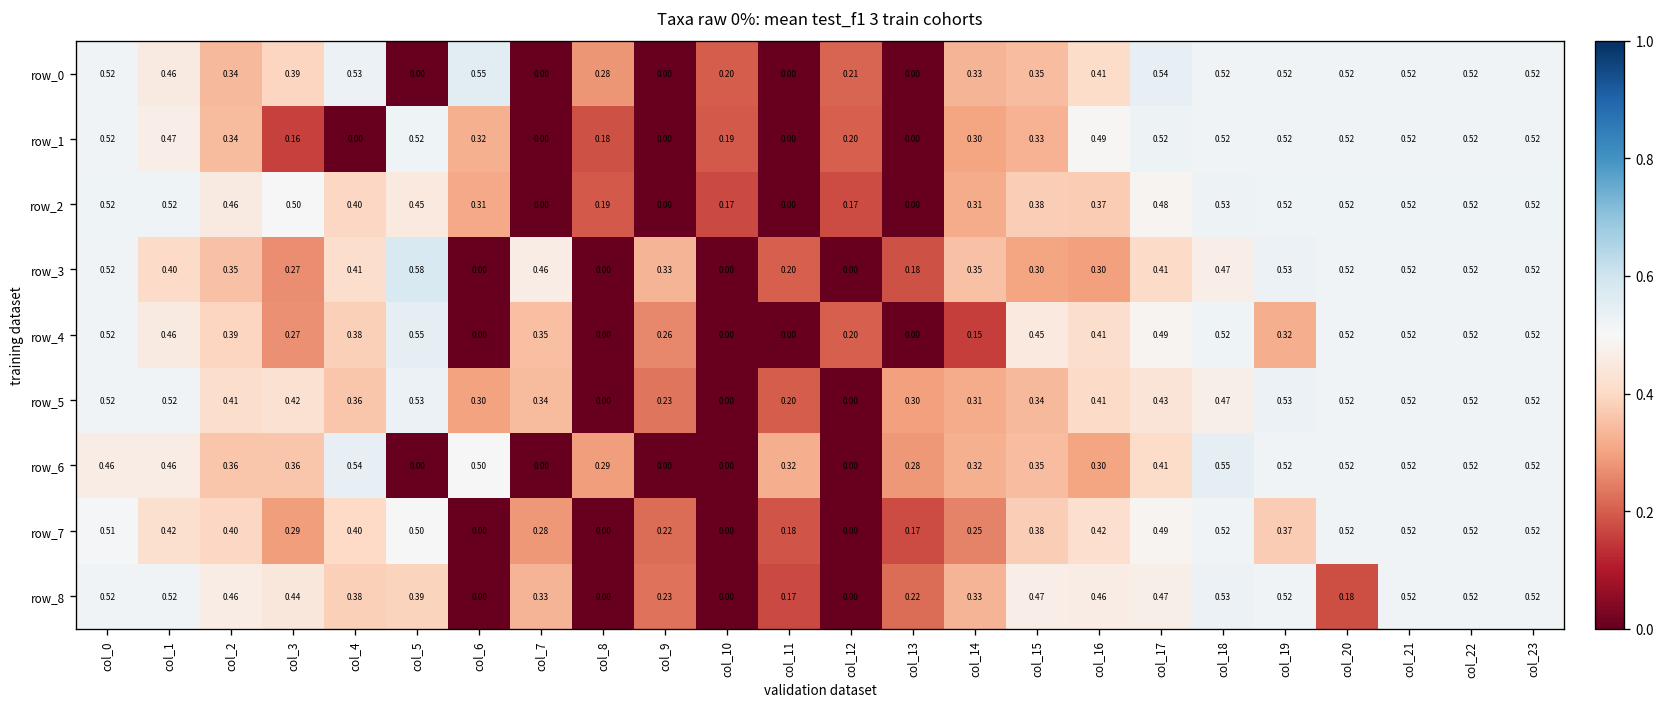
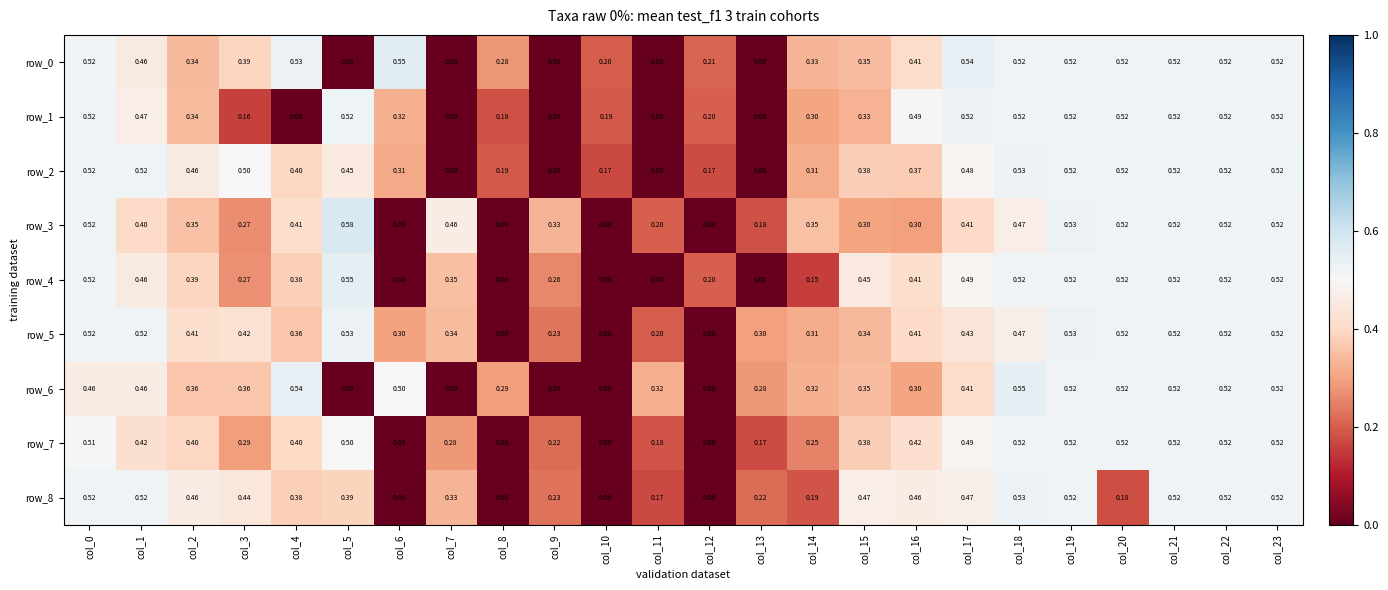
row_4, col_19: 0.32 -> 0.52
row_7, col_19: 0.37 -> 0.52
row_8, col_14: 0.33 -> 0.19
